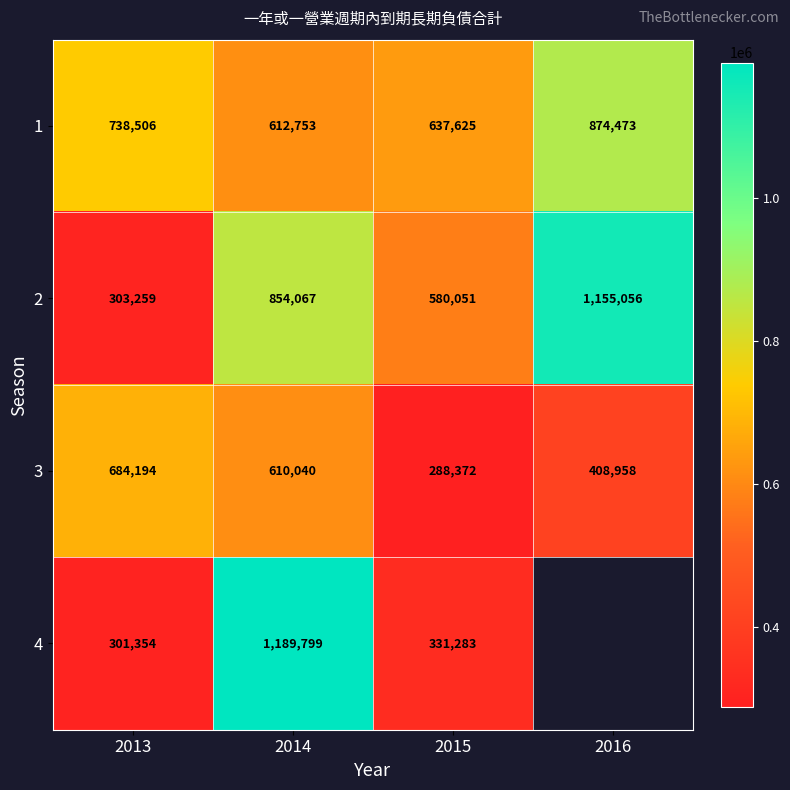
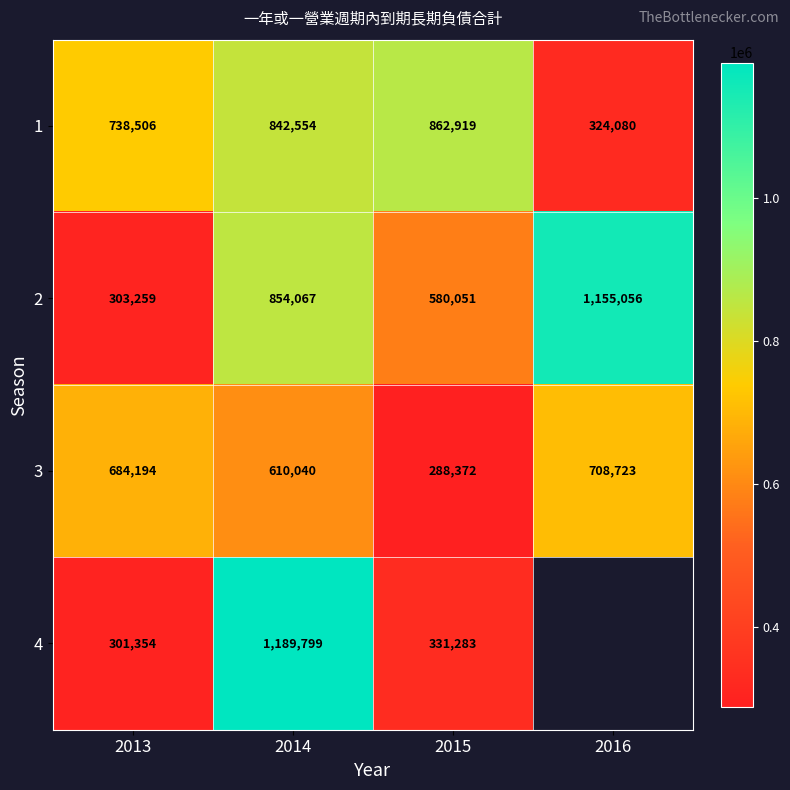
1, 2014: 612,753 -> 842,554
1, 2015: 637,625 -> 862,919
1, 2016: 874,473 -> 324,080
3, 2016: 408,958 -> 708,723
